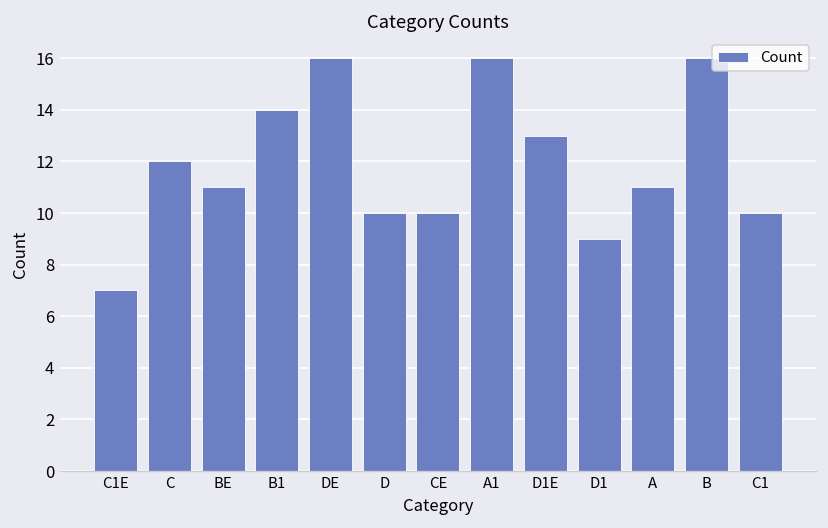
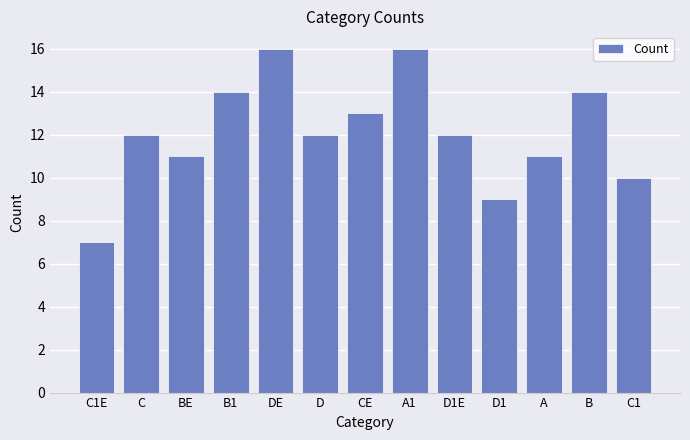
D: 10 -> 12
CE: 10 -> 13
D1E: 13 -> 12
B: 16 -> 14
